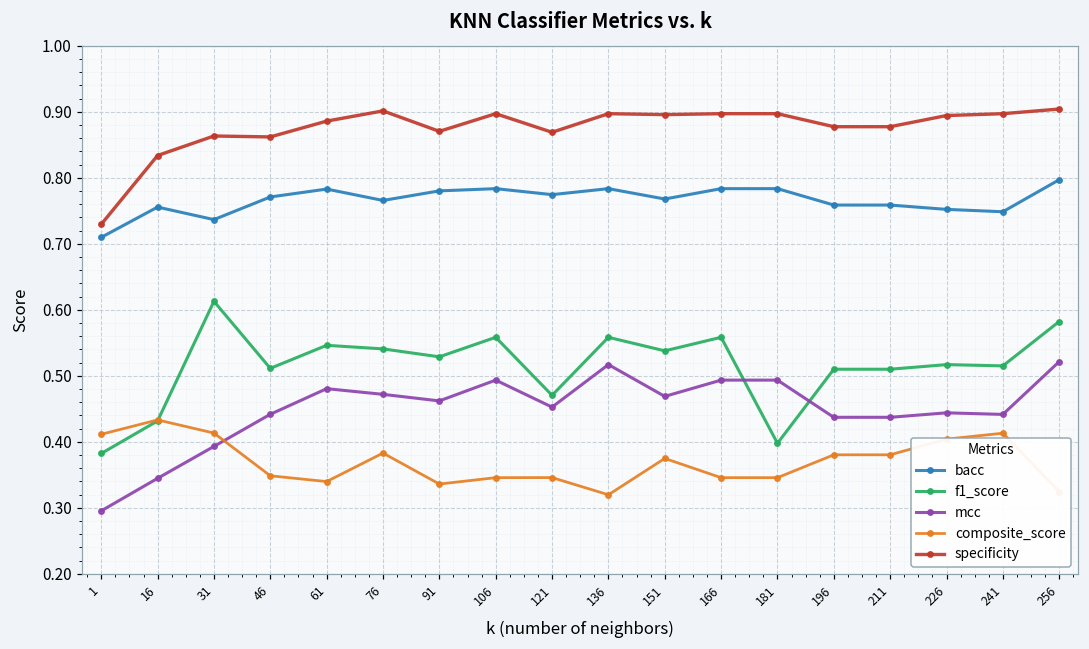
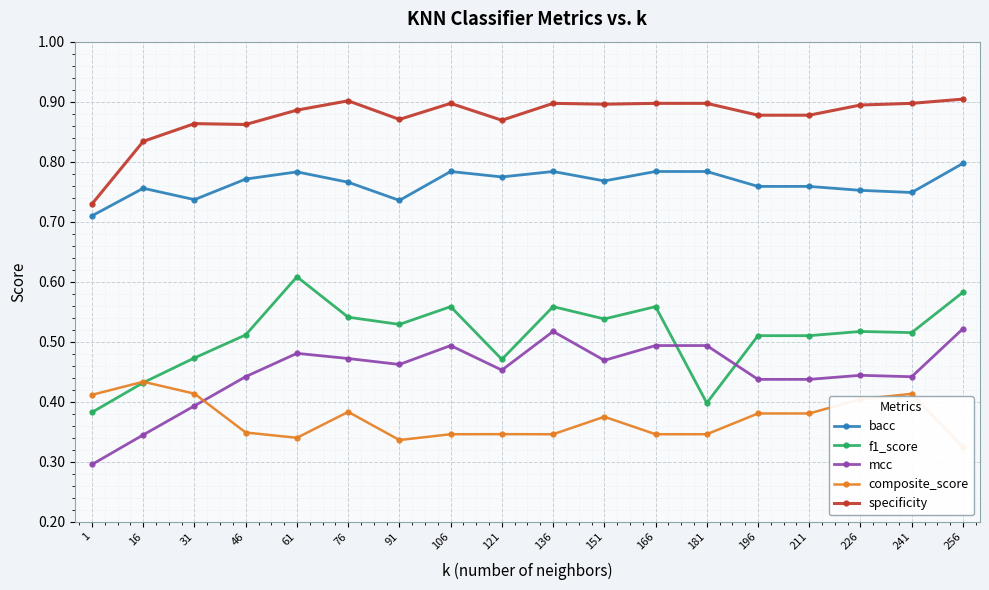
f1_score, 31: 0.61 -> 0.47
f1_score, 61: 0.55 -> 0.61
bacc, 91: 0.78 -> 0.74
composite_score, 136: 0.32 -> 0.35
